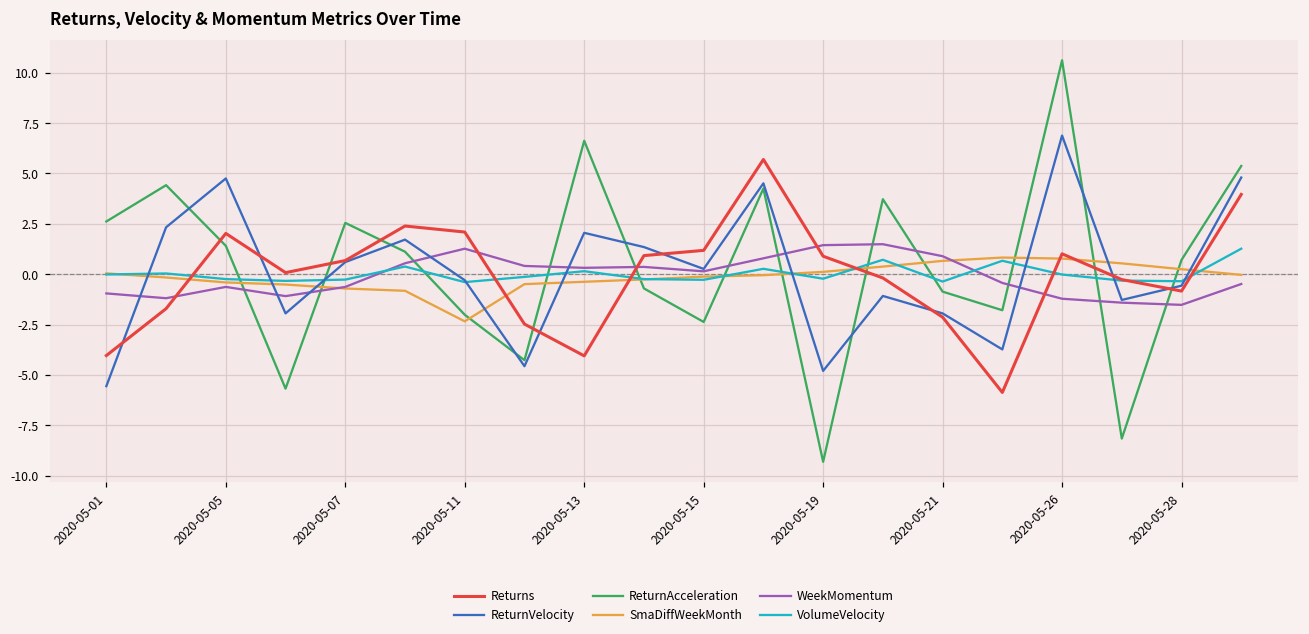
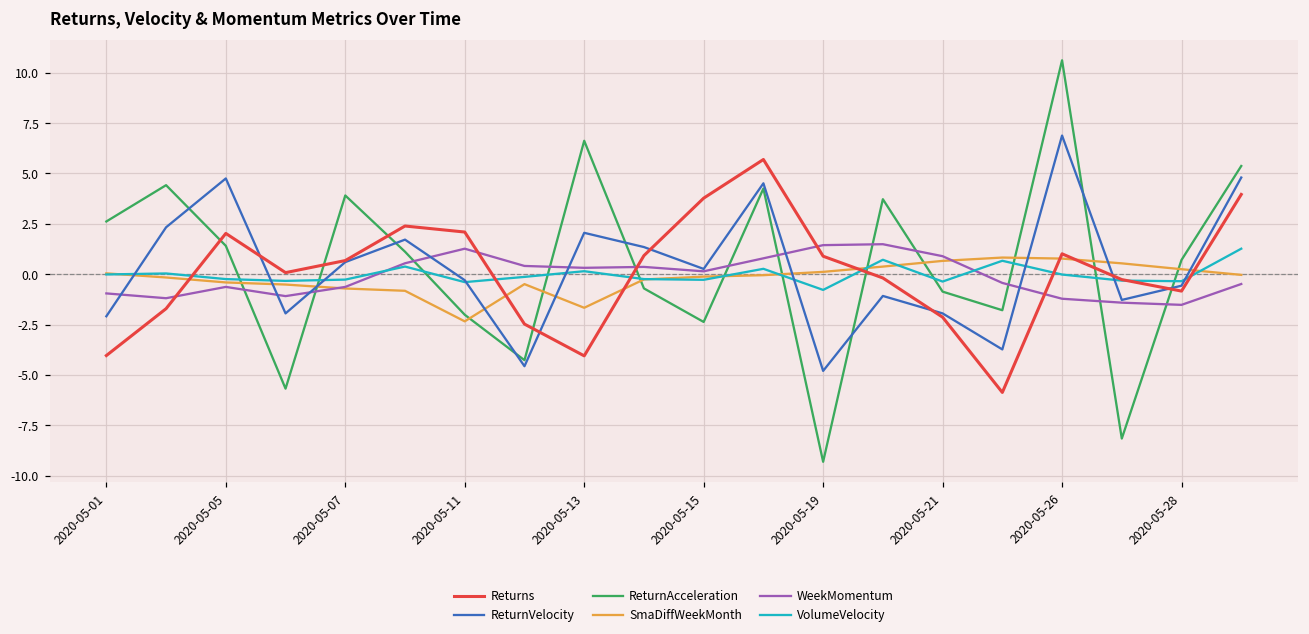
ReturnVelocity, 2020-05-01: -5.6 -> -2.1
ReturnAcceleration, 2020-05-07: 2.5 -> 3.9
SmaDiffWeekMonth, 2020-05-13: -0.4 -> -1.7
Returns, 2020-05-15: 1.2 -> 3.8
VolumeVelocity, 2020-05-19: -0.2 -> -0.8
